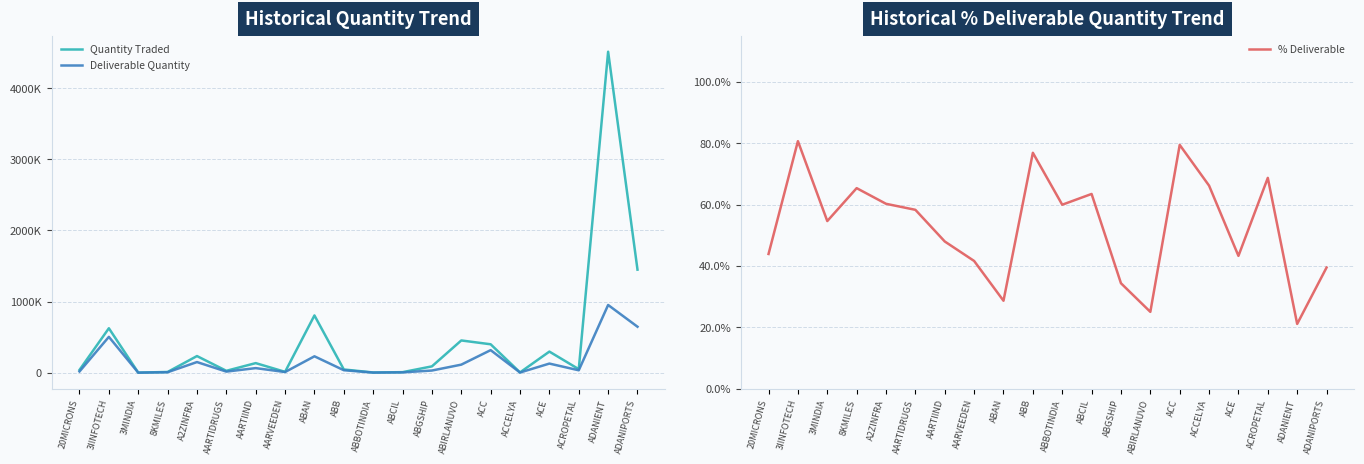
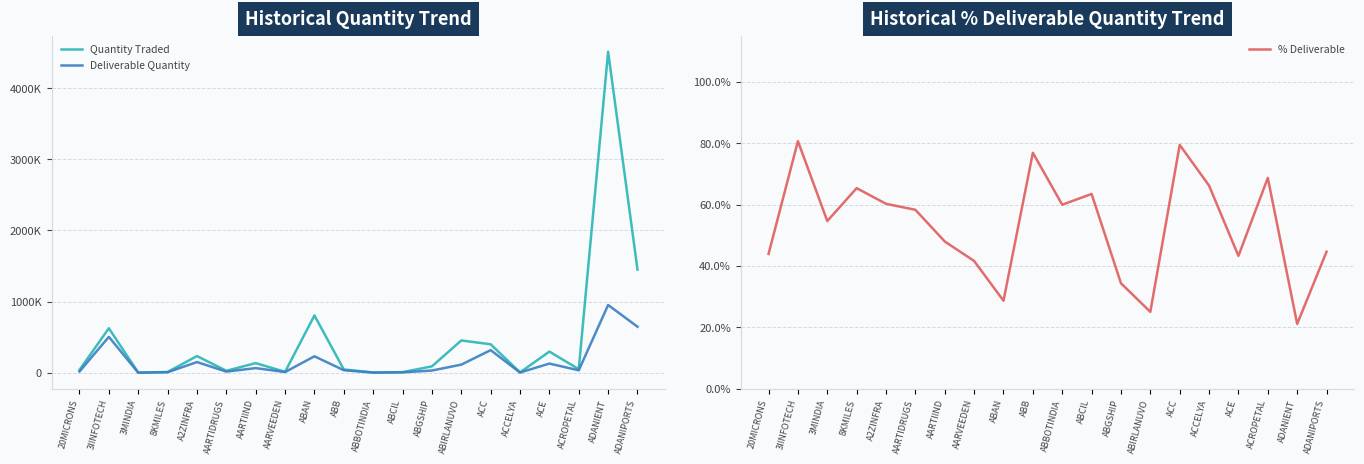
Historical % Deliverable Quantity Trend, ADANIPORTS: 39% -> 45%
